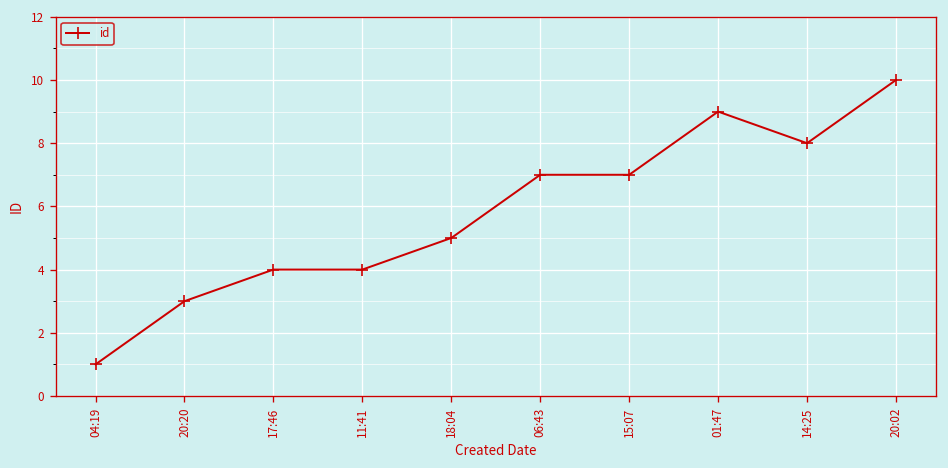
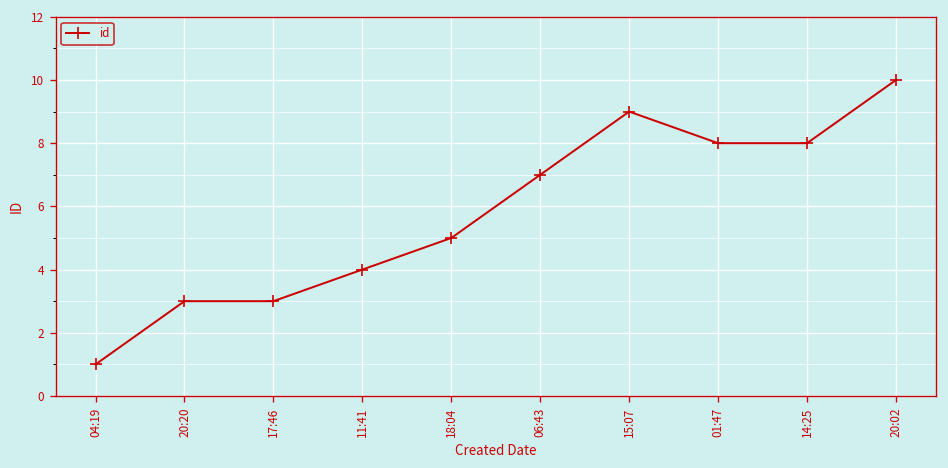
17:46: 4 -> 3
15:07: 7 -> 9
01:47: 9 -> 8
